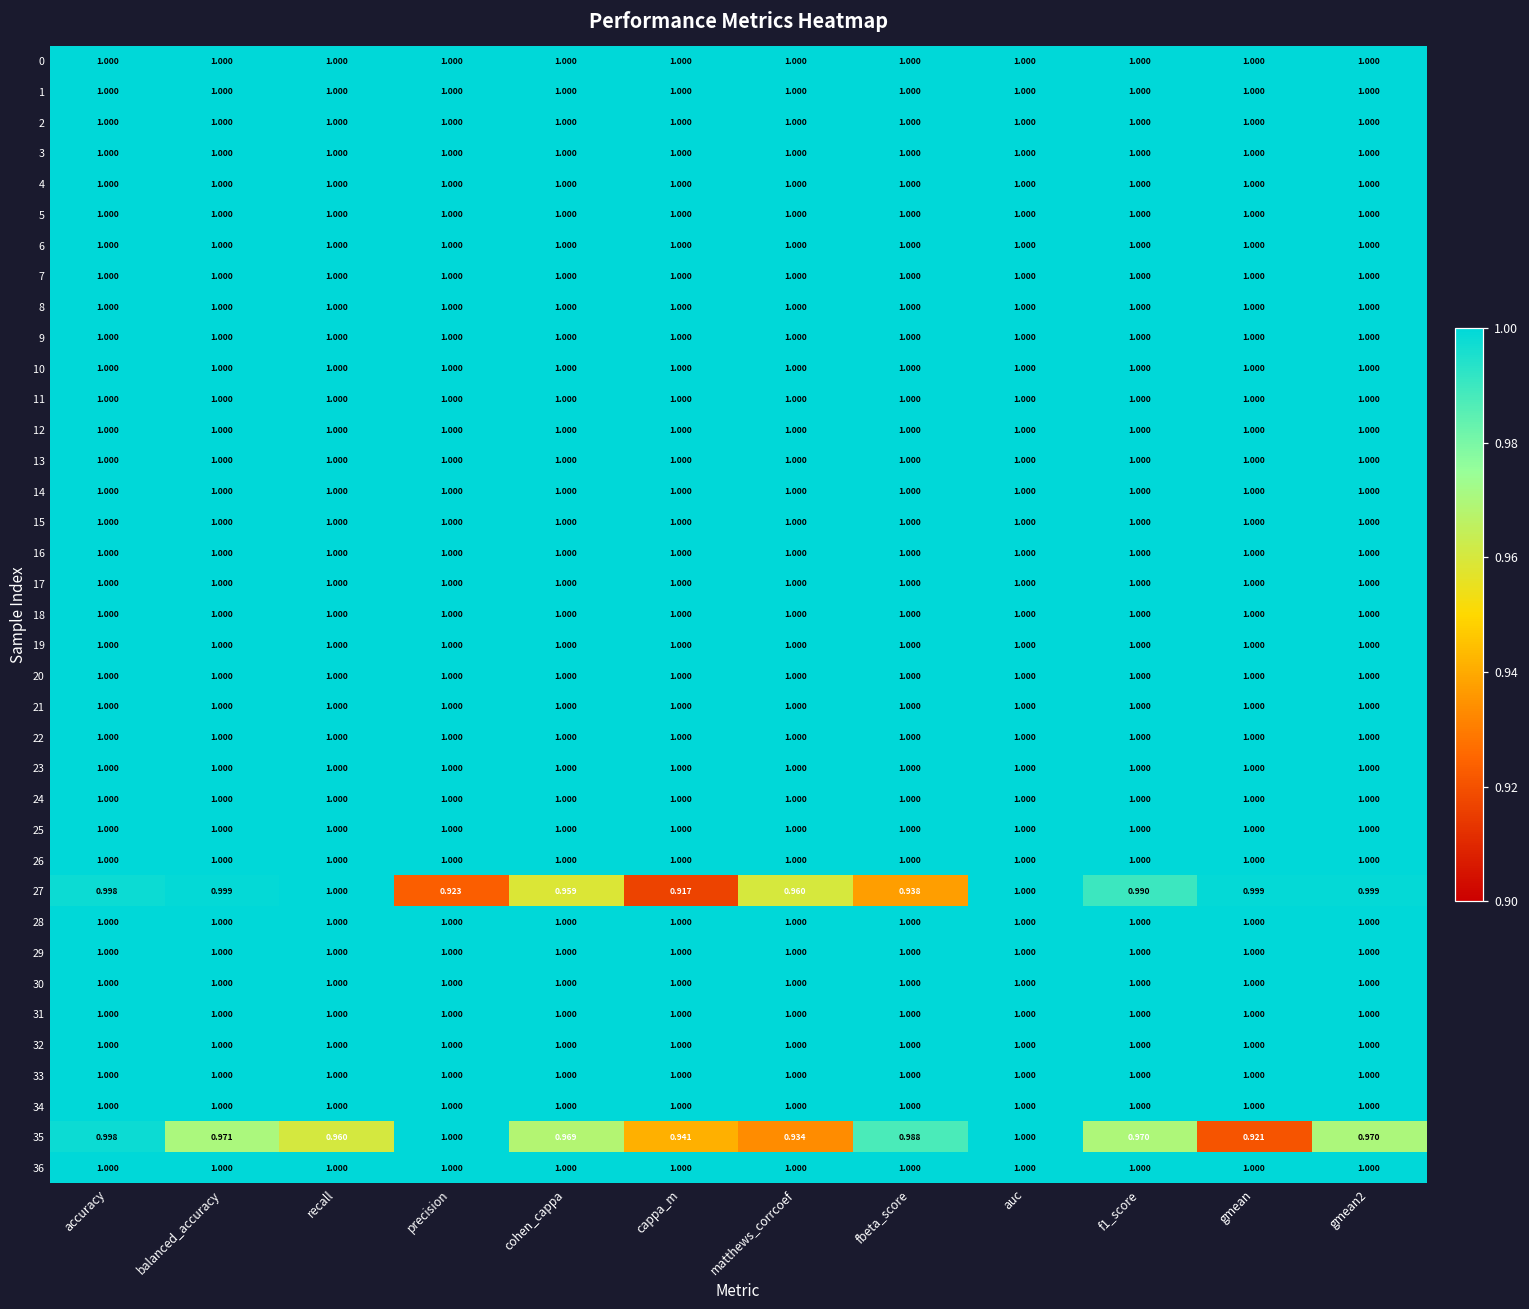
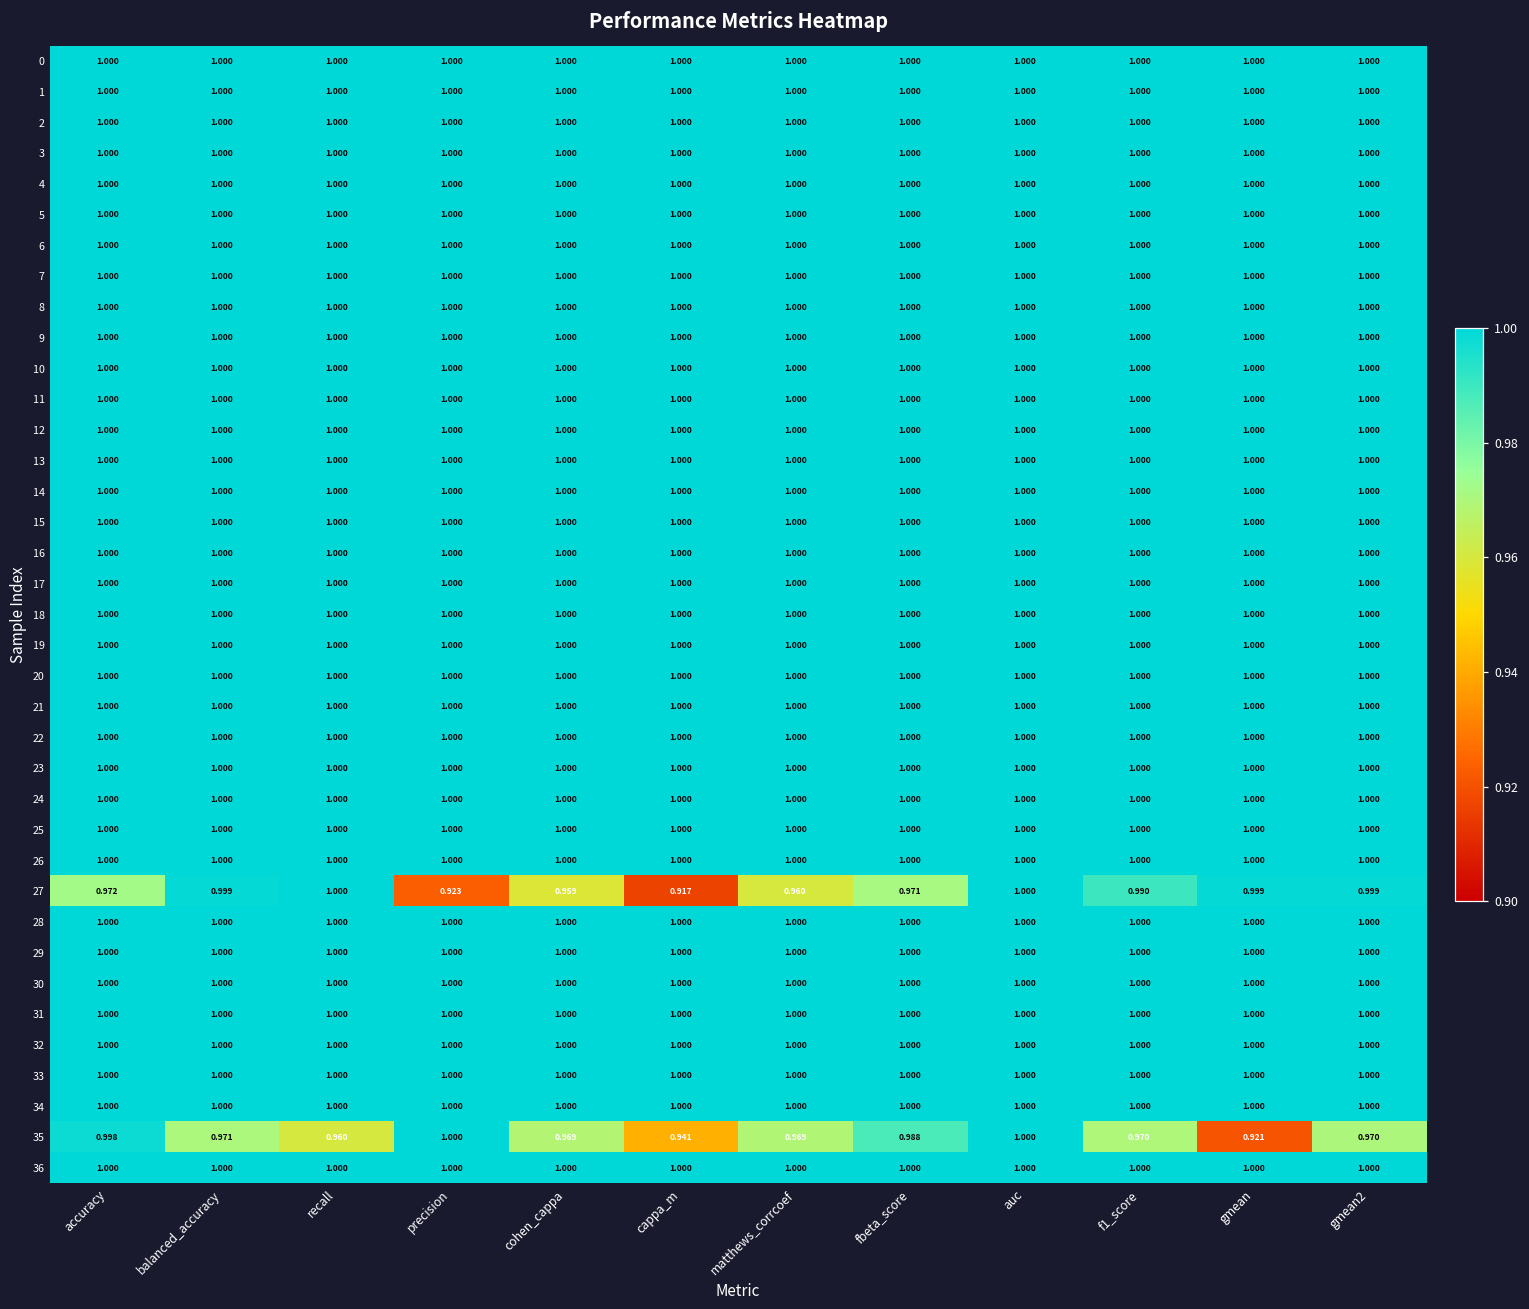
27, accuracy: 0.998 -> 0.972
27, fbeta_score: 0.938 -> 0.971
35, matthews_corrcoef: 0.934 -> 0.969
